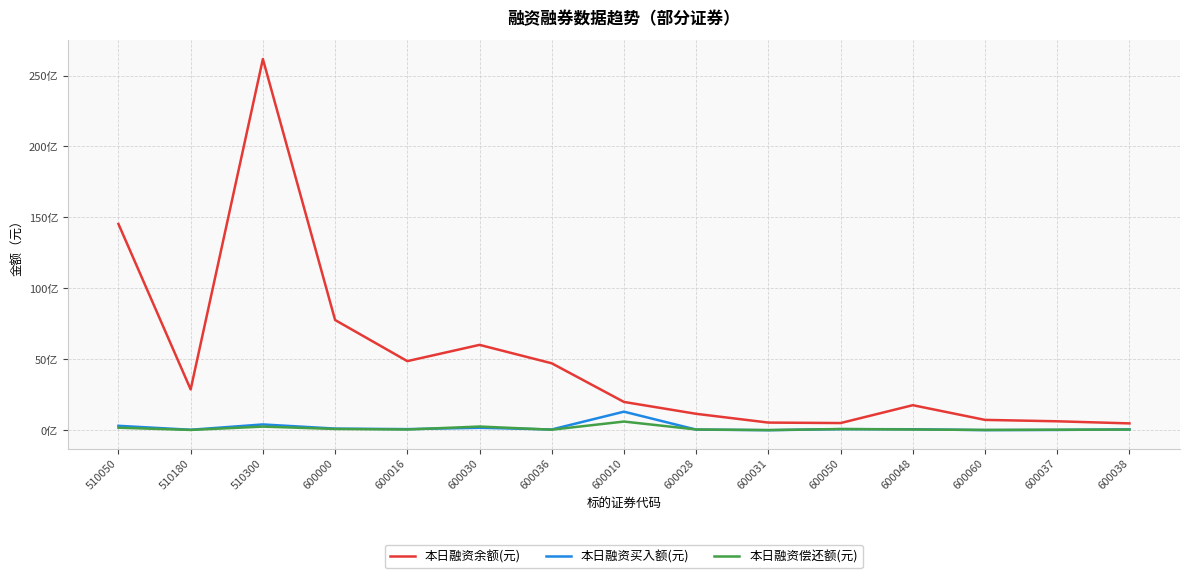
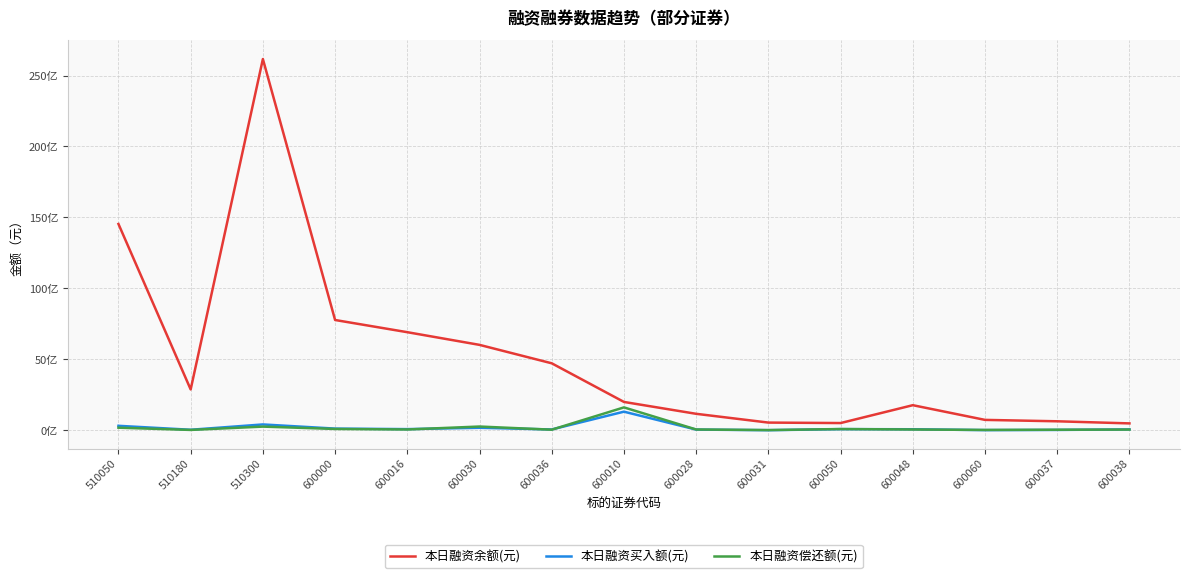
本日融资余额(元), 600016: 49亿 -> 69亿
本日融资偿还额(元), 600010: 6亿 -> 16亿
